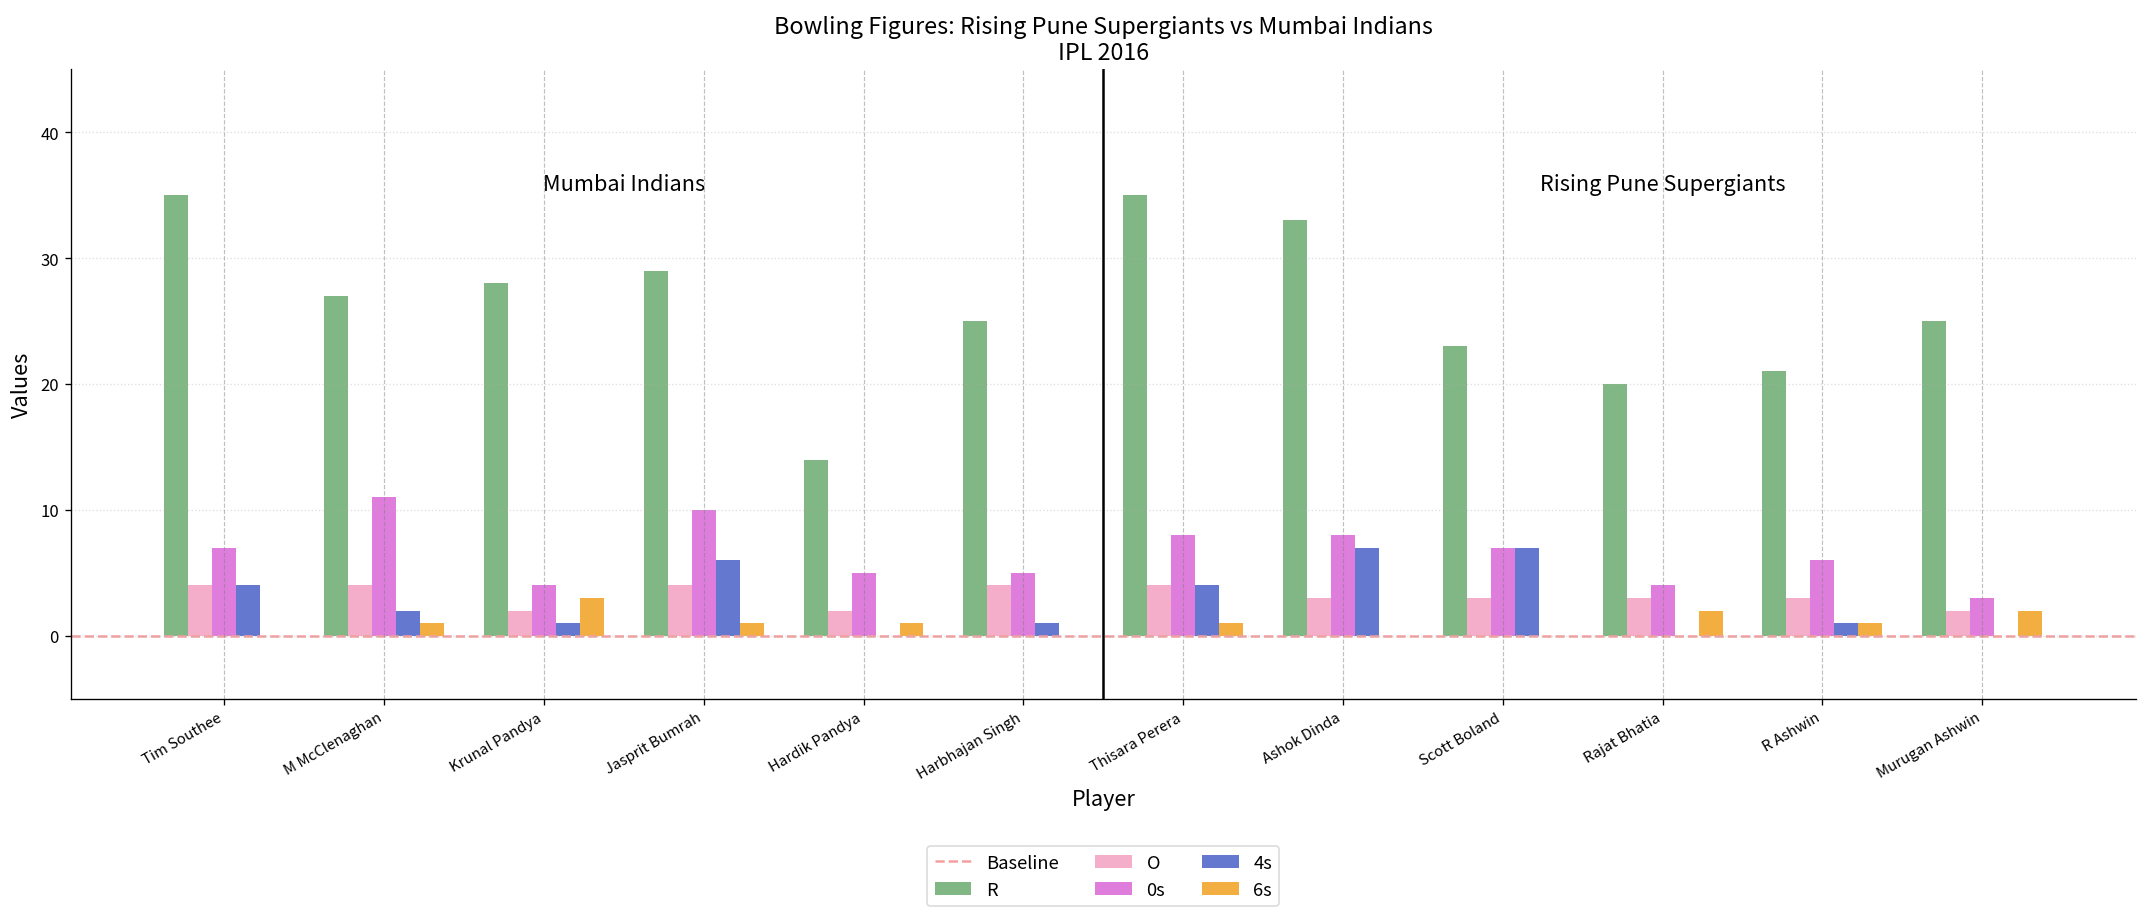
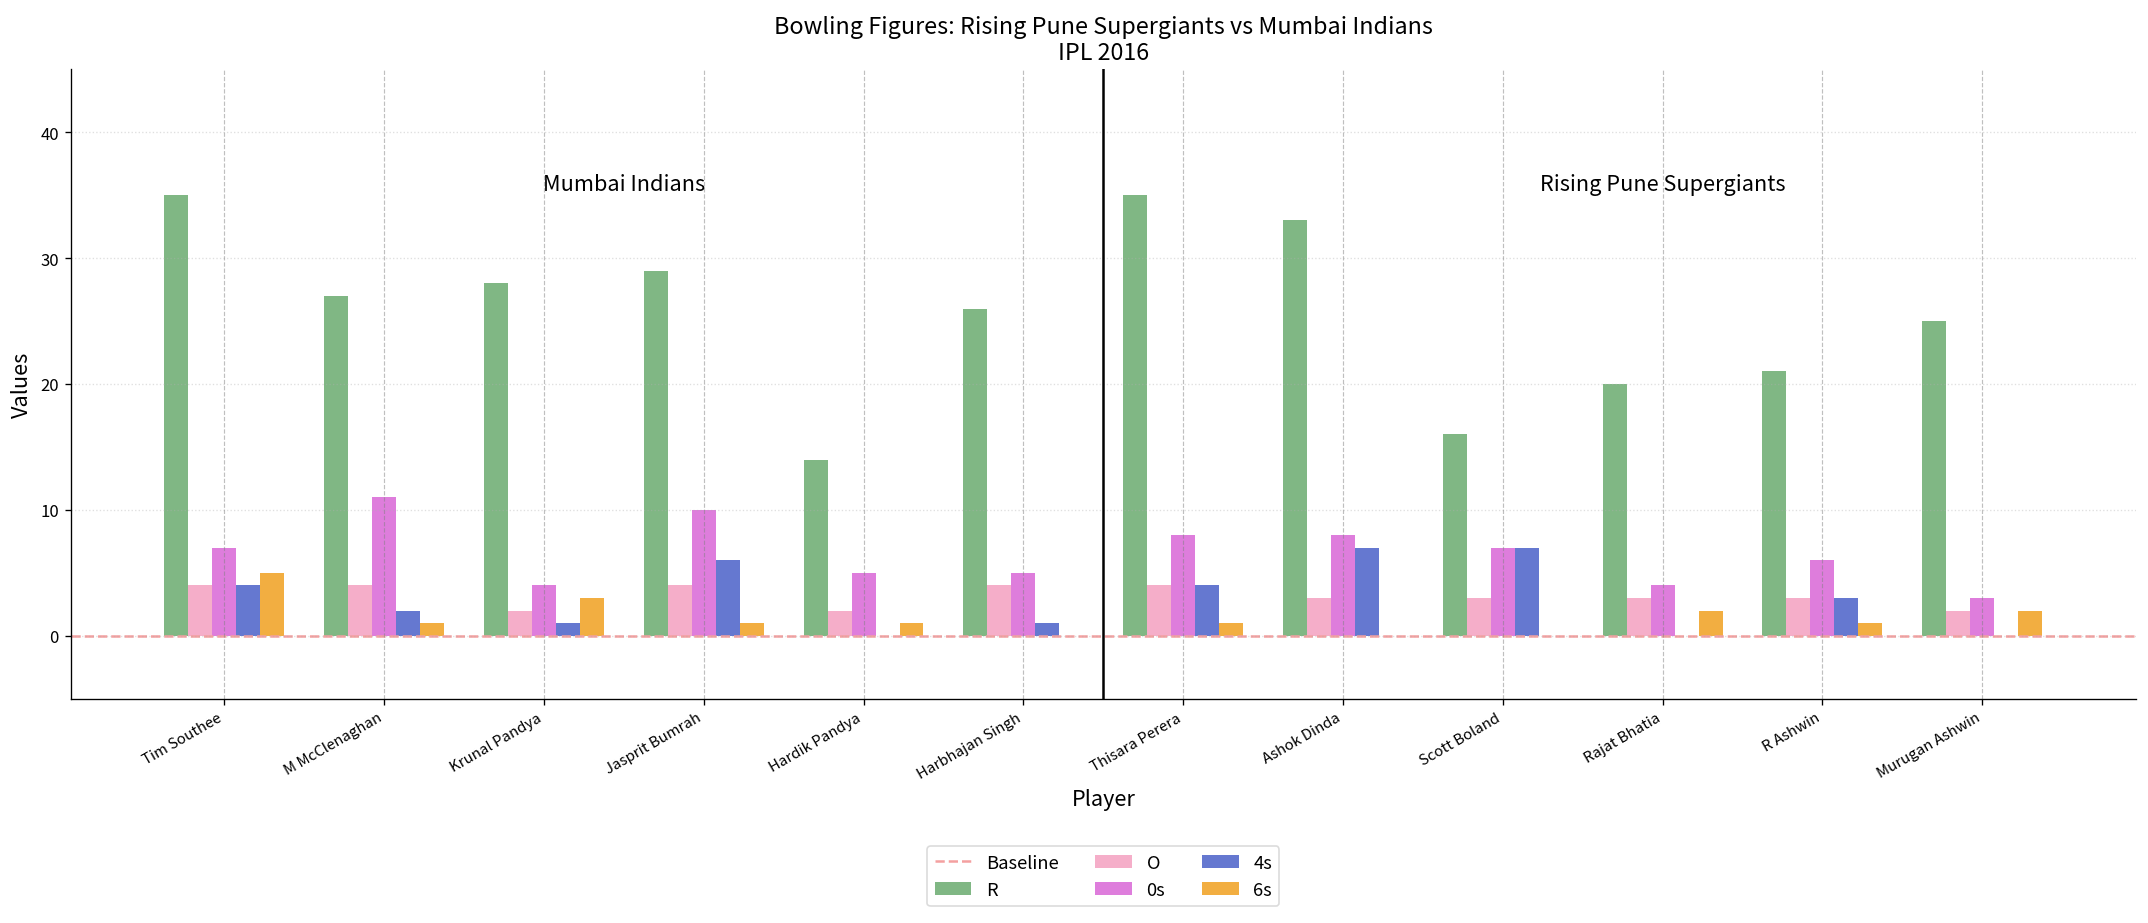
6s, Tim Southee: 0 -> 5
R, Harbhajan Singh: 25 -> 26
R, Scott Boland: 23 -> 16
4s, R Ashwin: 1 -> 3
